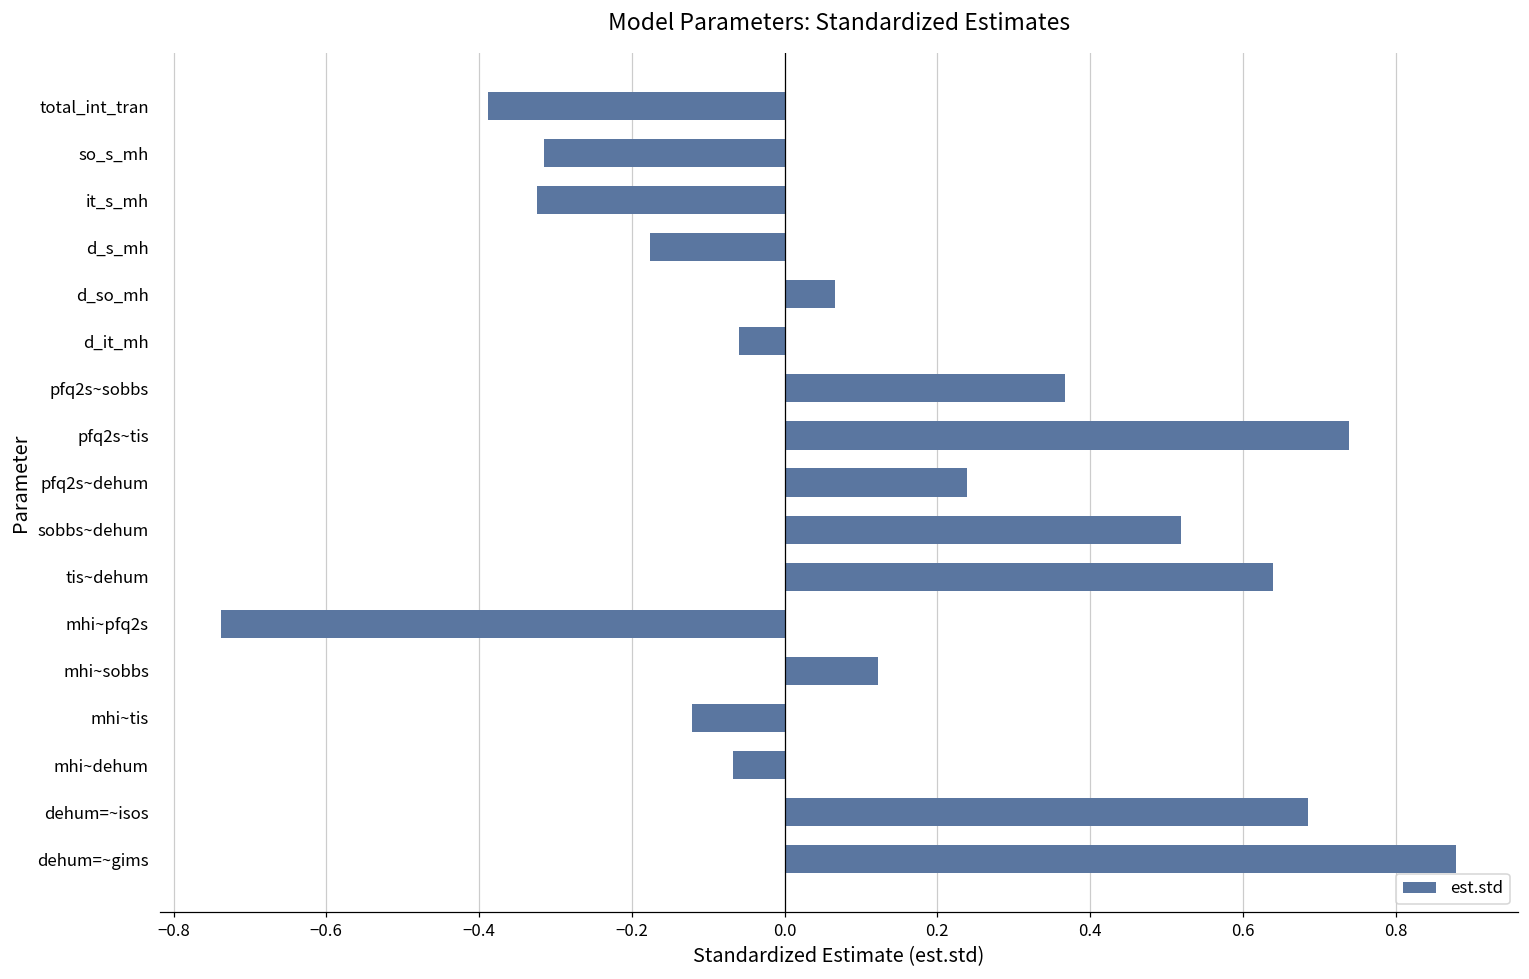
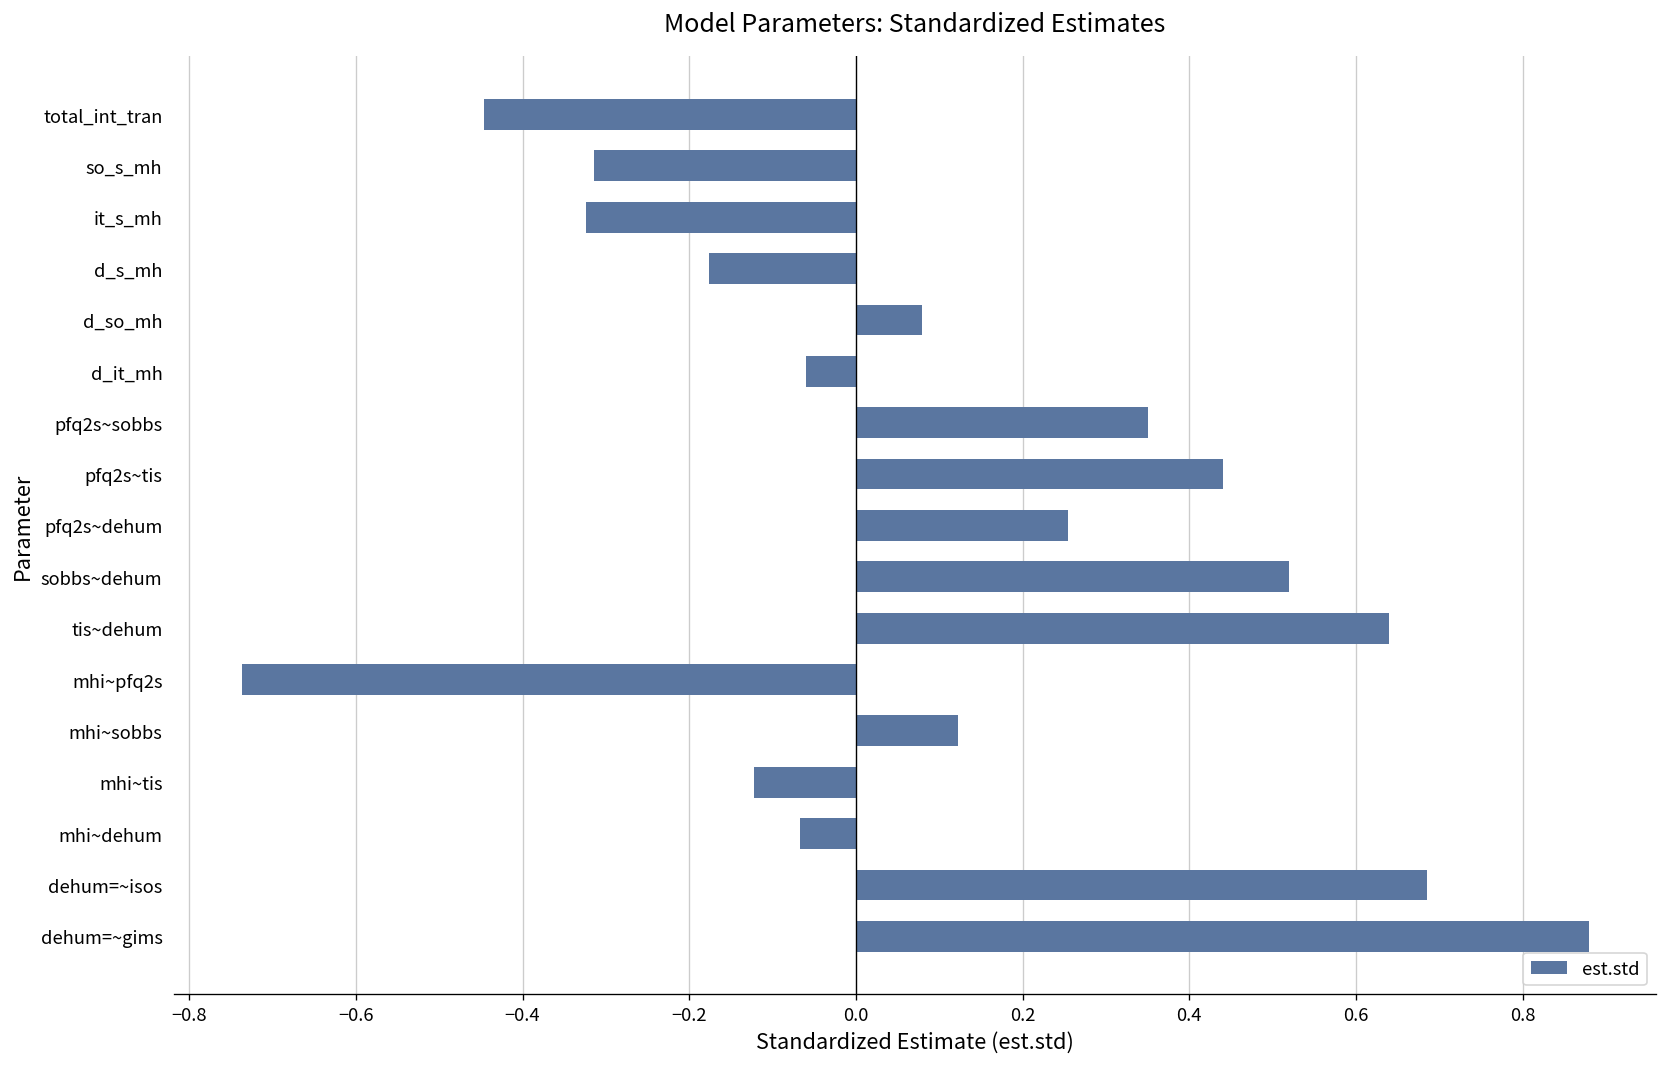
total_int_tran: -0.39 -> -0.45
d_so_mh: 0.07 -> 0.08
pfq2s~sobbs: 0.37 -> 0.35
pfq2s~tis: 0.74 -> 0.44
pfq2s~dehum: 0.24 -> 0.25
